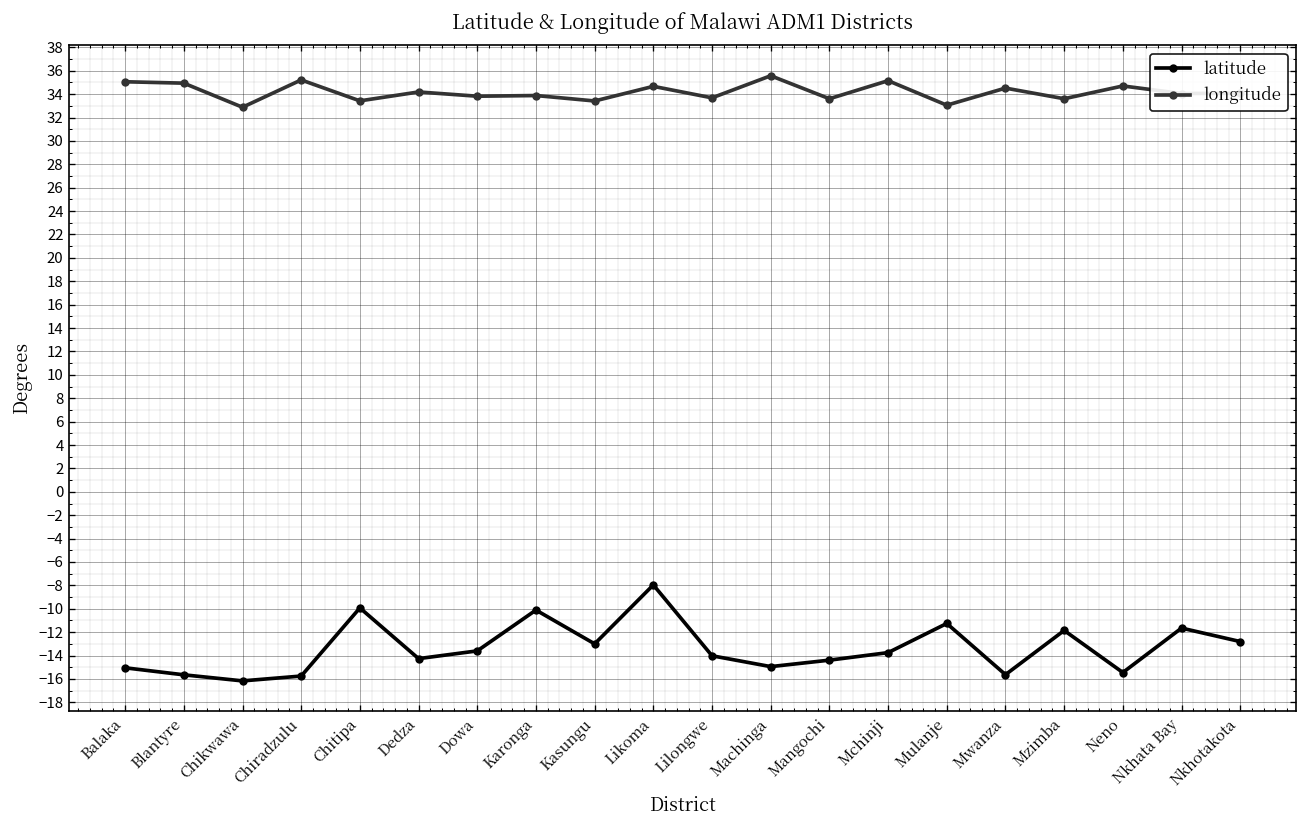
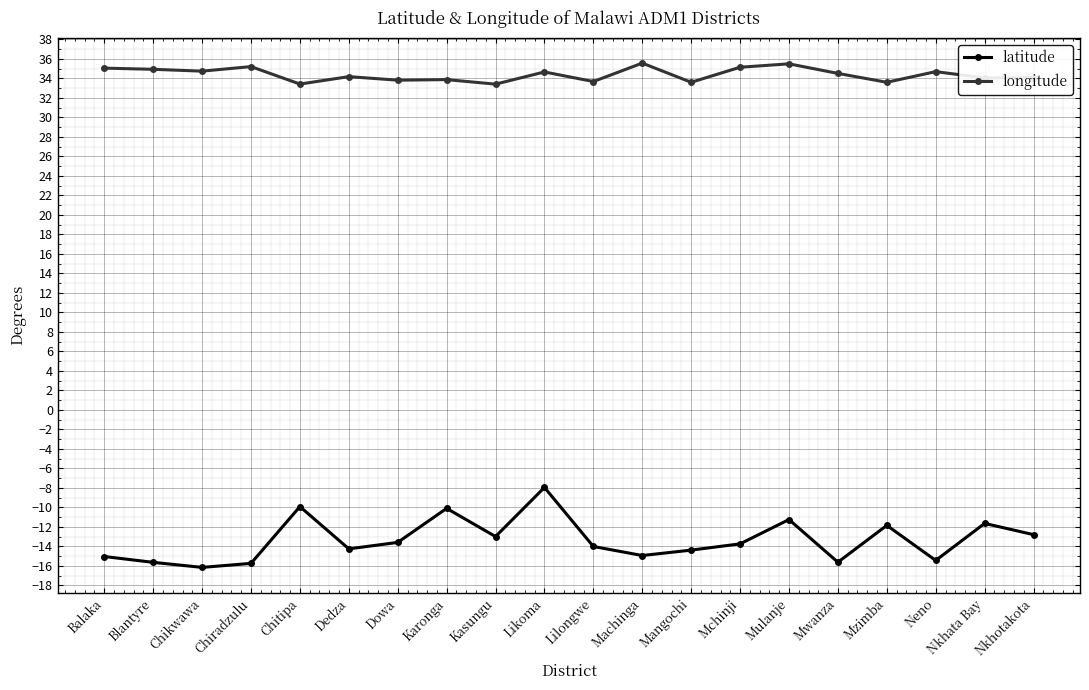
longitude, Chikwawa: 33 -> 35
longitude, Mulanje: 33 -> 35
